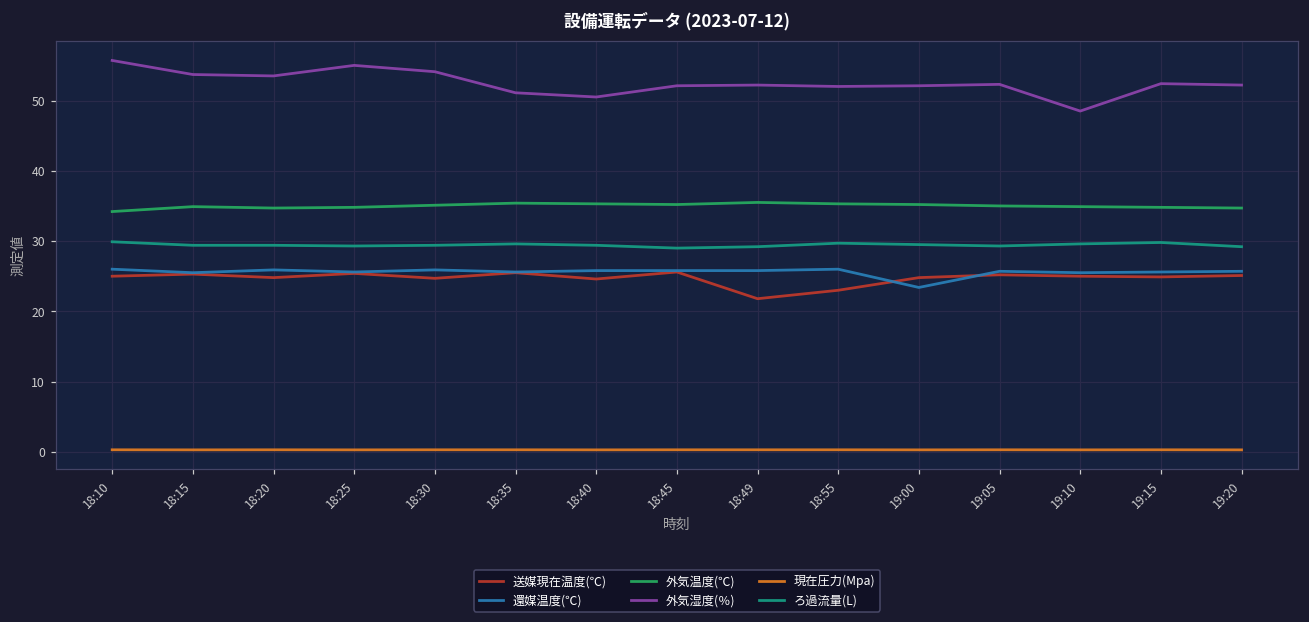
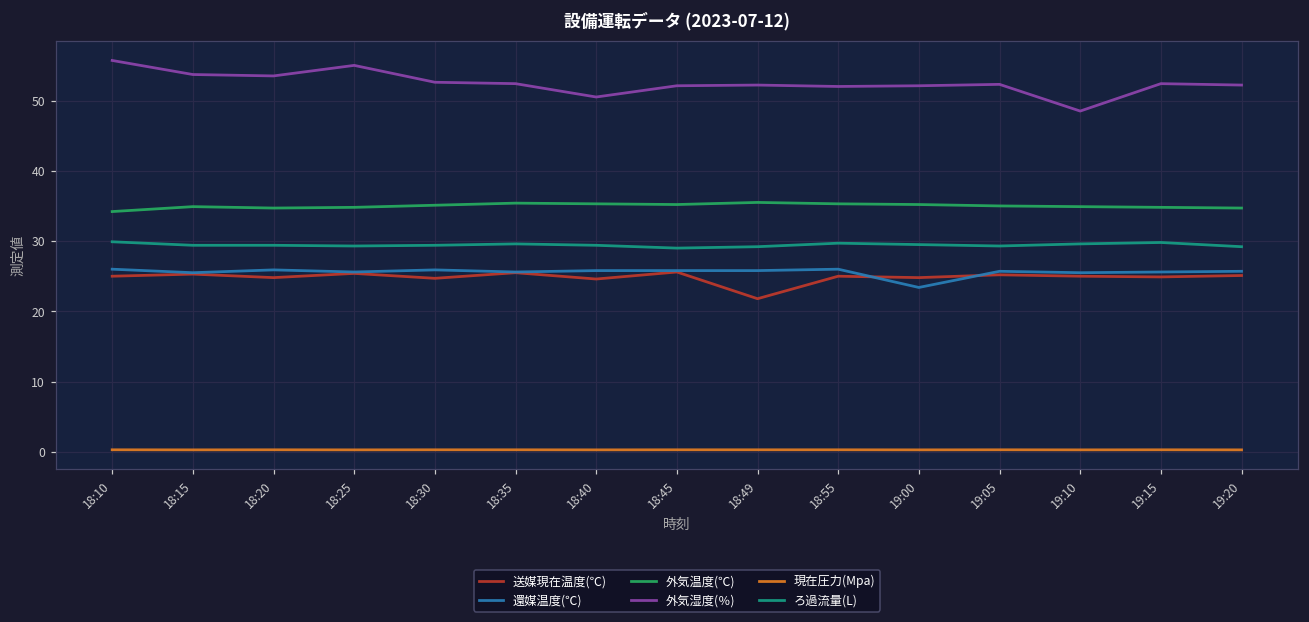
外気湿度(％), 18:30: 54 -> 53
外気湿度(％), 18:35: 51 -> 52
送媒現在温度(℃), 18:55: 23 -> 25
